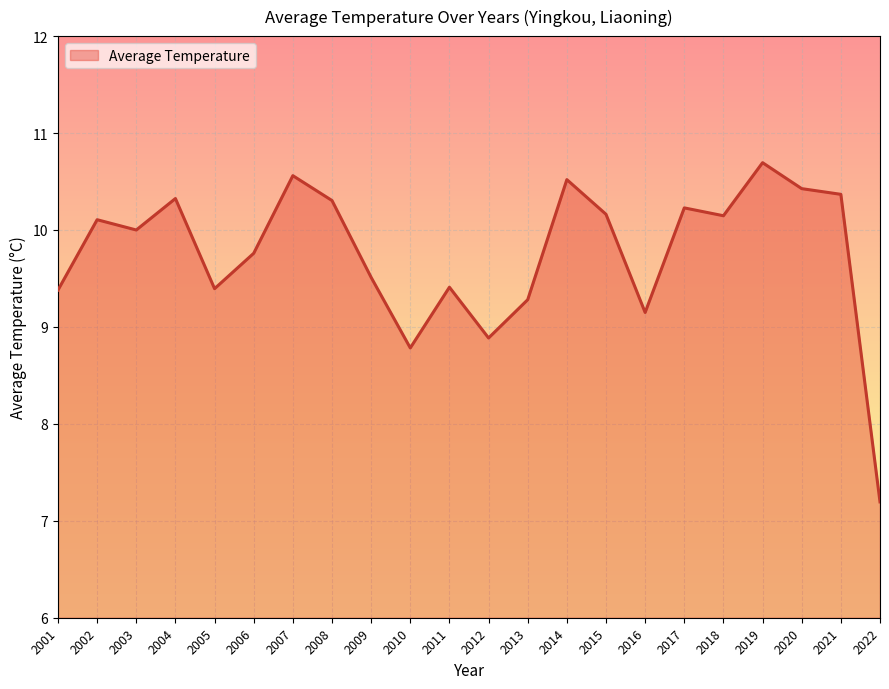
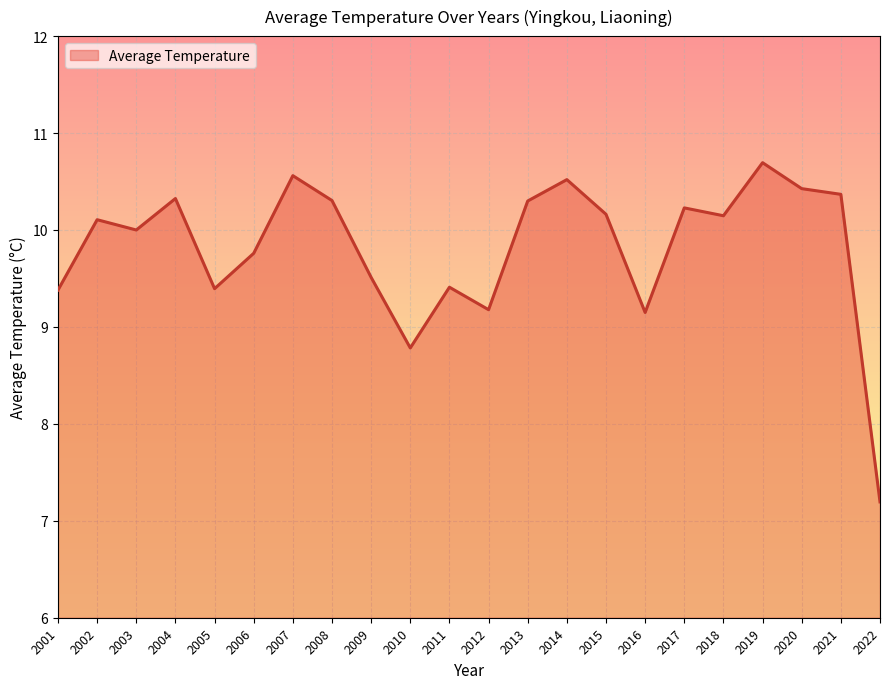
2012: 8.9 -> 9.2
2013: 9.3 -> 10.3
